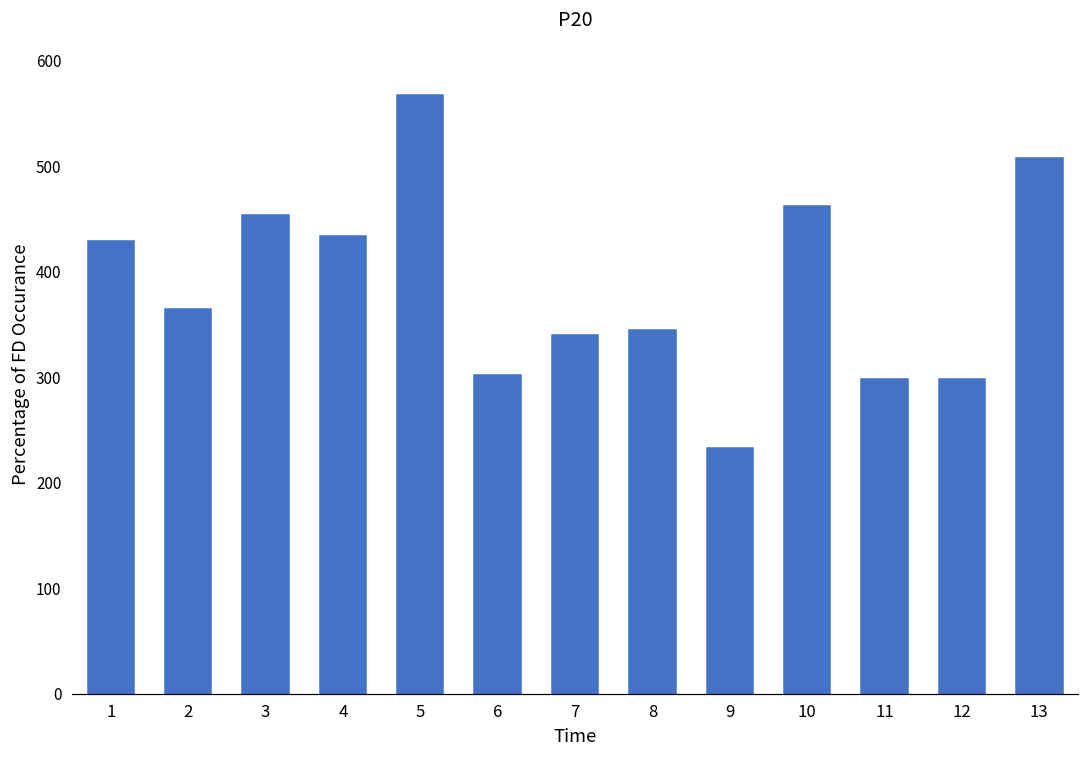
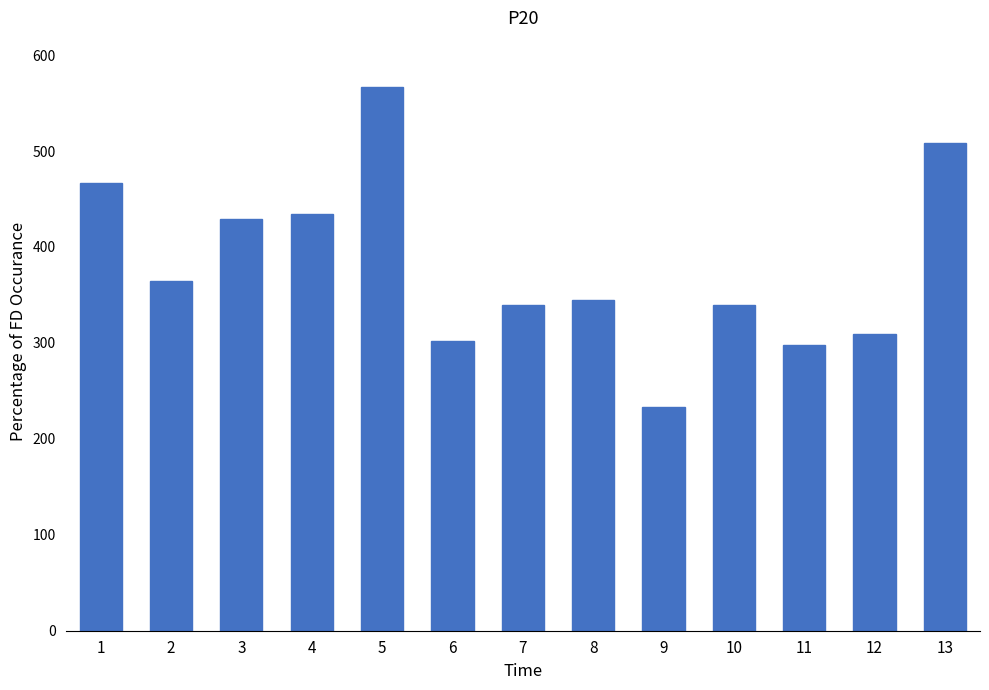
1: 430 -> 470
3: 450 -> 430
10: 460 -> 340
12: 300 -> 310
